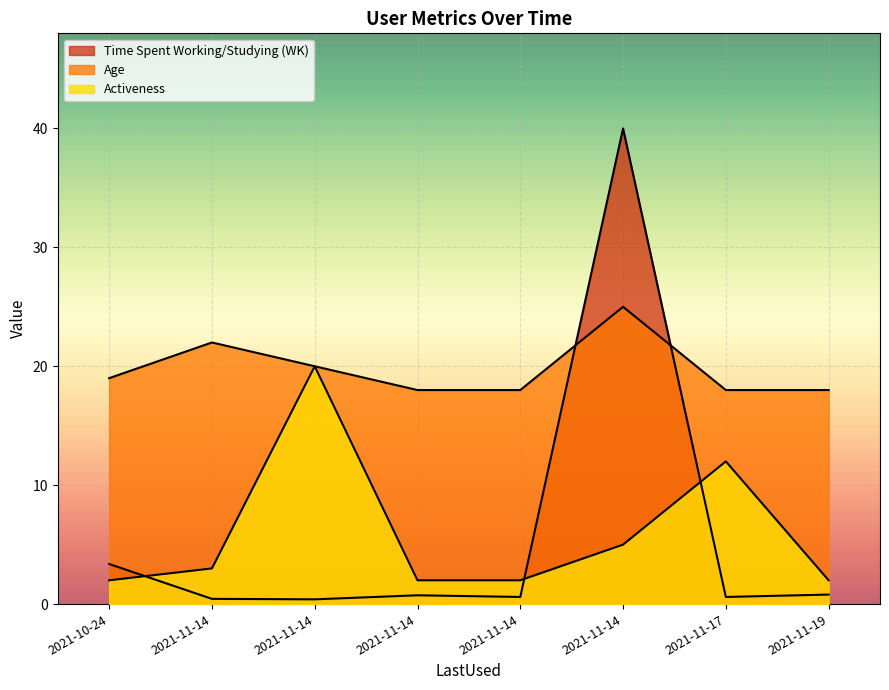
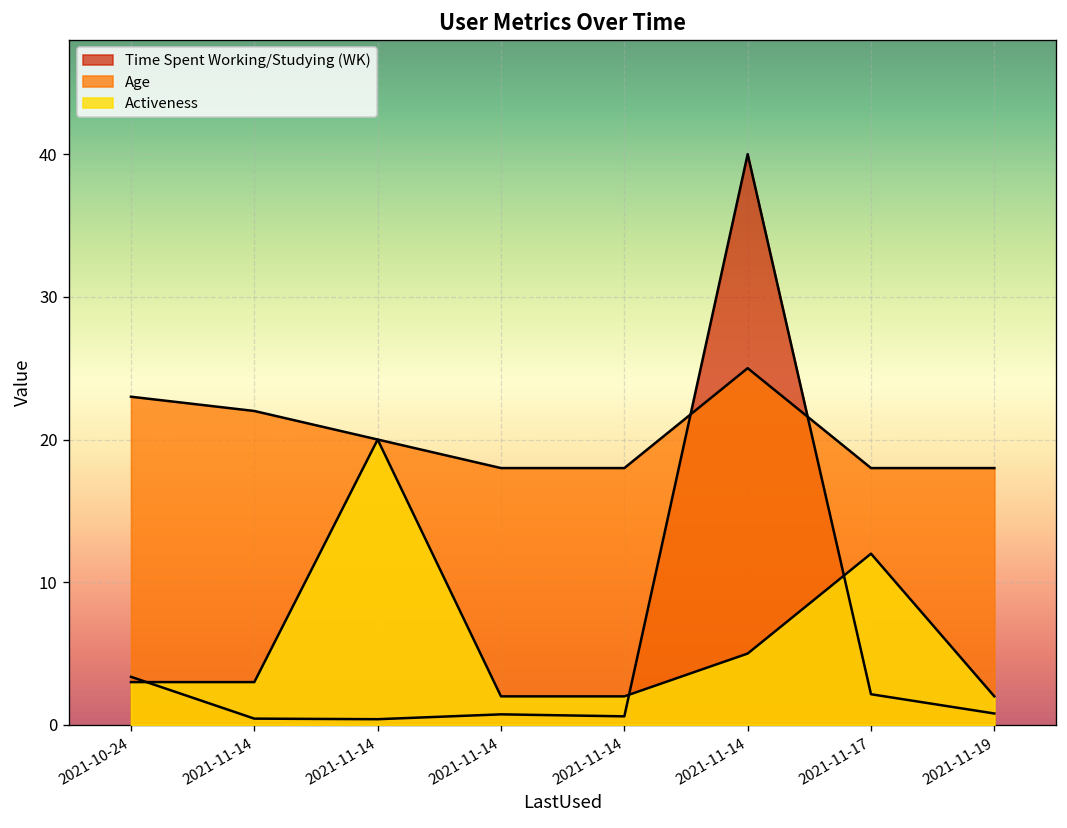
Age, 2021-10-24: 19 -> 23
Activeness, 2021-10-24: 2 -> 3
Time Spent Working/Studying (WK), 2021-11-17: 0.6 -> 2.2
